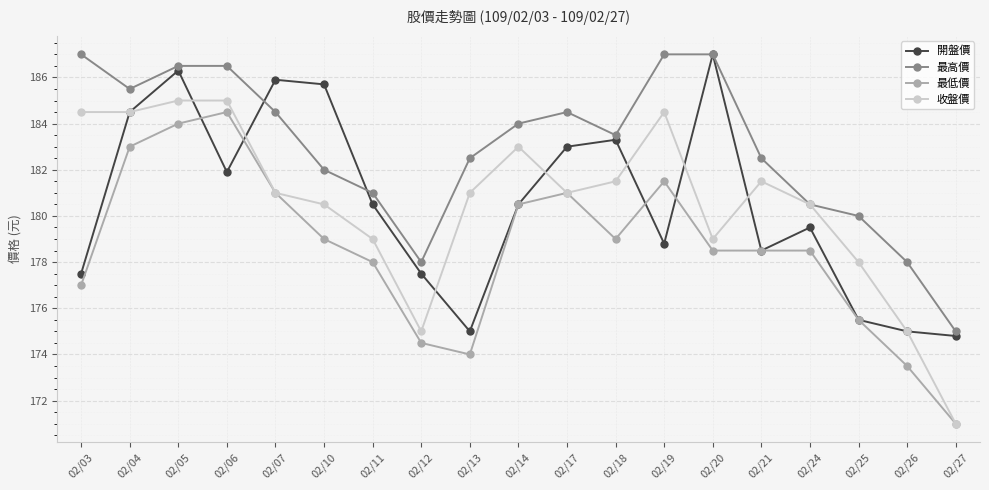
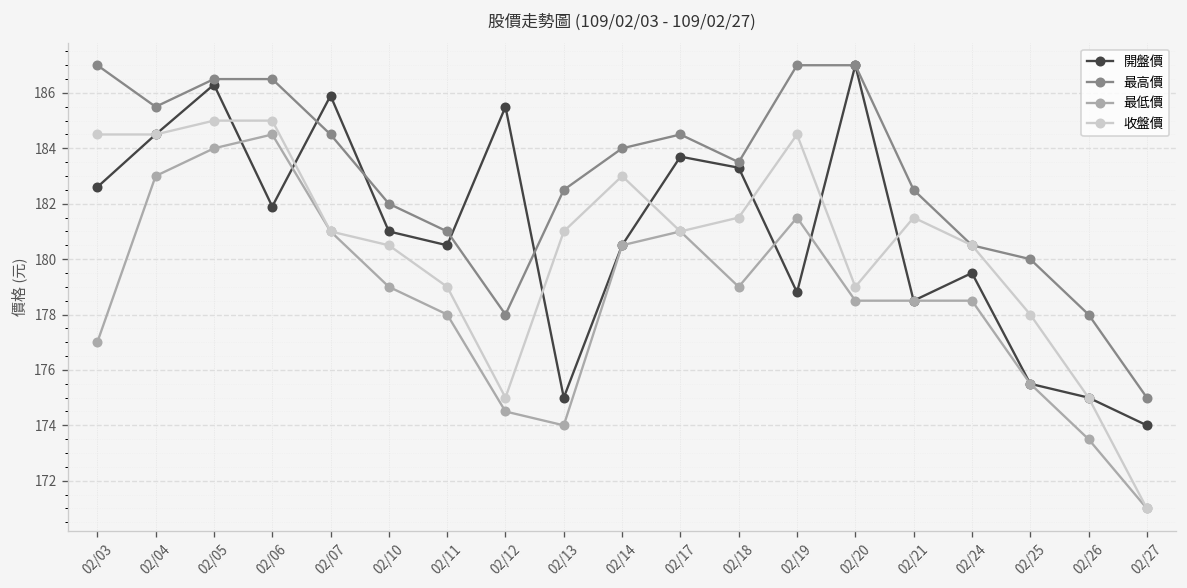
開盤價, 02/03: 177.5 -> 182.6
開盤價, 02/10: 185.7 -> 181.0
開盤價, 02/12: 177.5 -> 185.5
開盤價, 02/17: 183.0 -> 183.7
開盤價, 02/27: 174.8 -> 174.0
